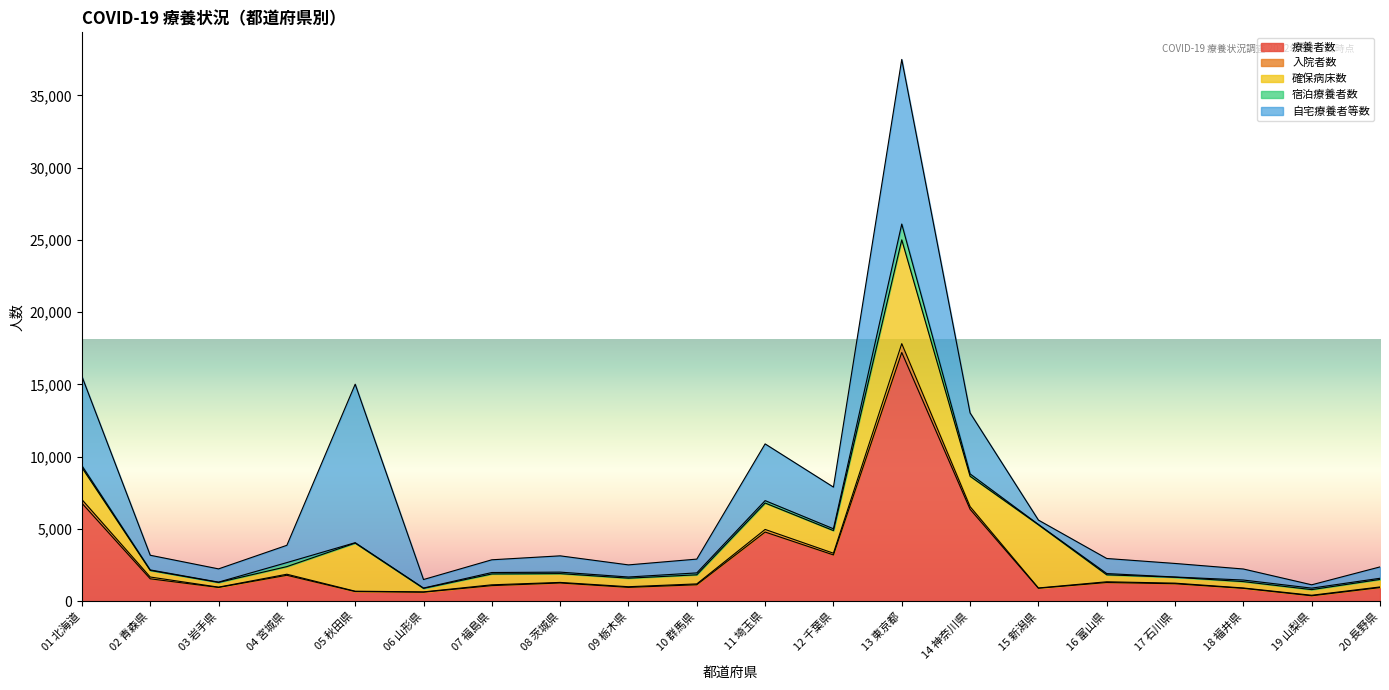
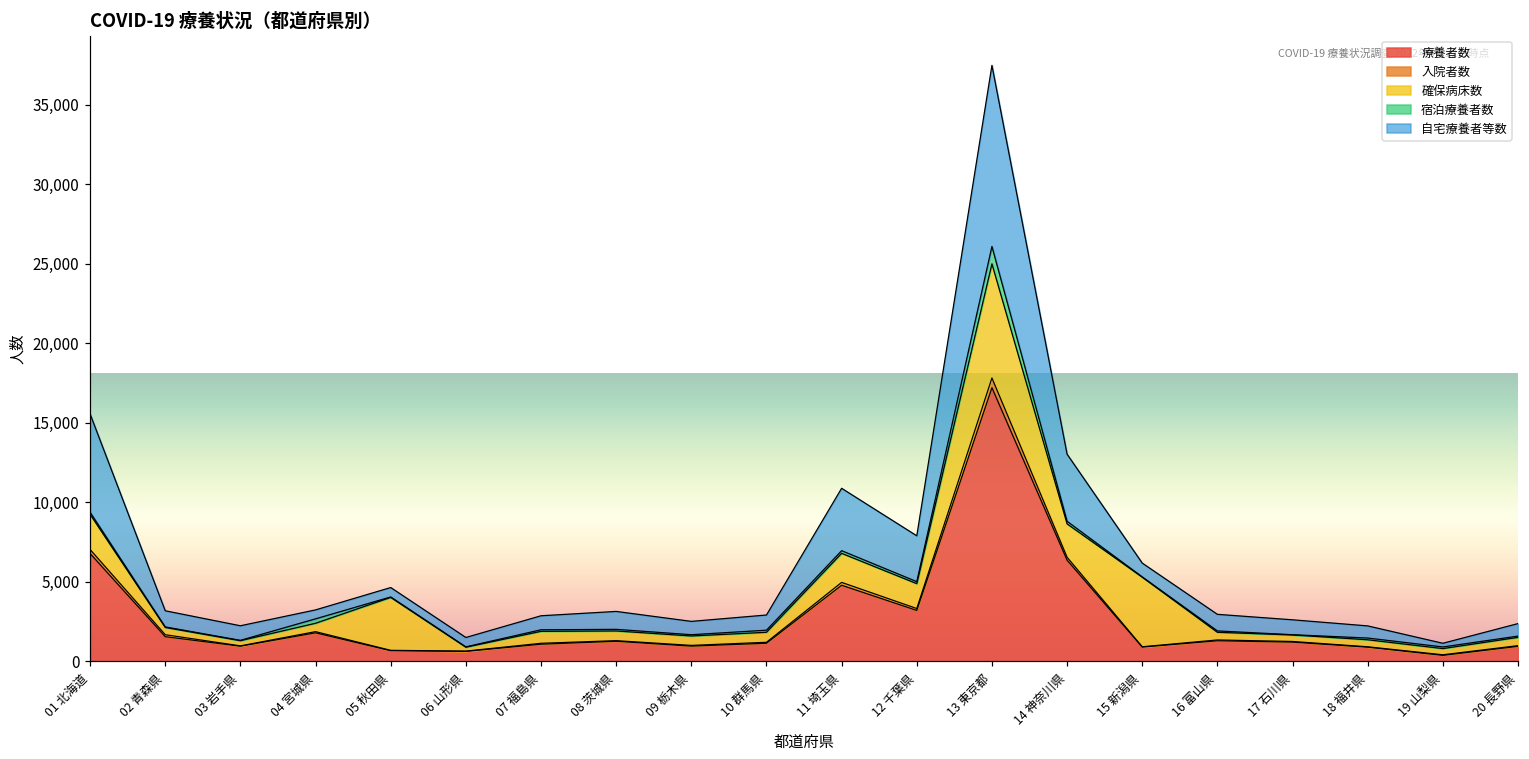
自宅療養者等数, 04 宮城県: 1,200 -> 600
自宅療養者等数, 05 秋田県: 11,000 -> 600
自宅療養者等数, 15 新潟県: 300 -> 900
